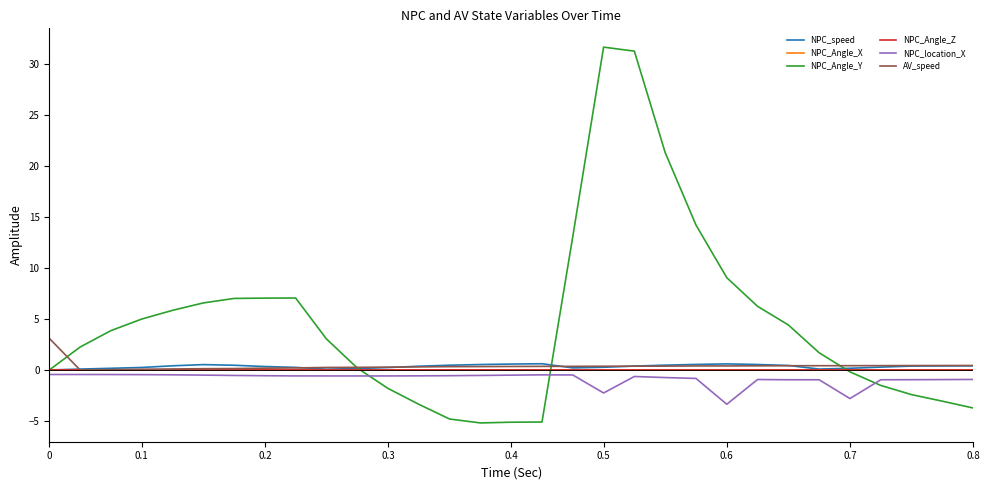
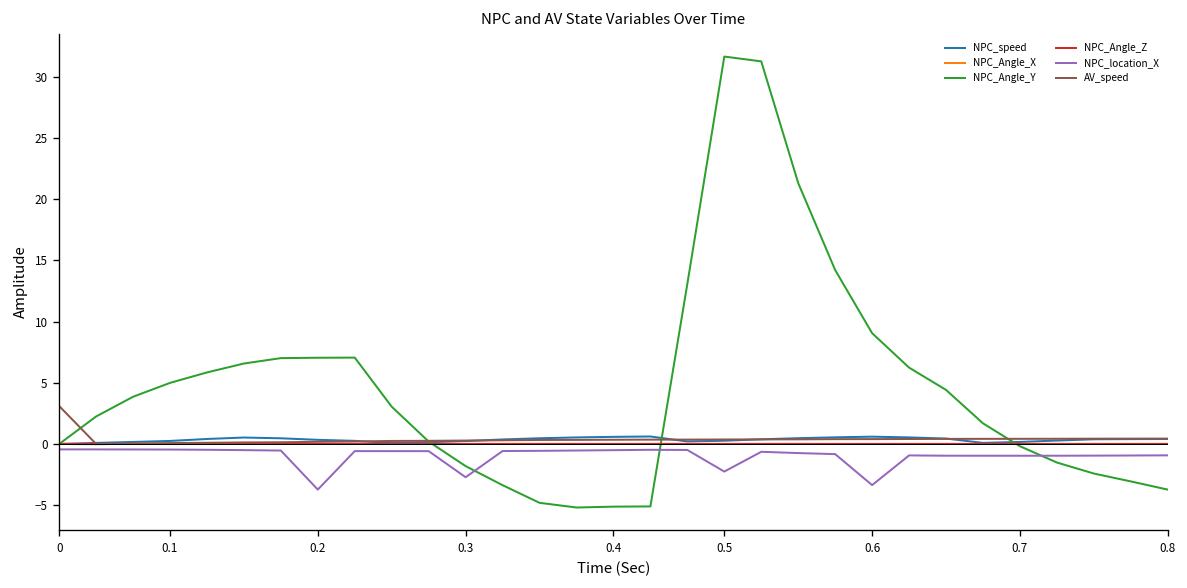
NPC_location_X, 0.2: -0.6 -> -3.7
NPC_location_X, 0.3: -0.6 -> -2.7
NPC_location_X, 0.7: -2.8 -> -1.0
